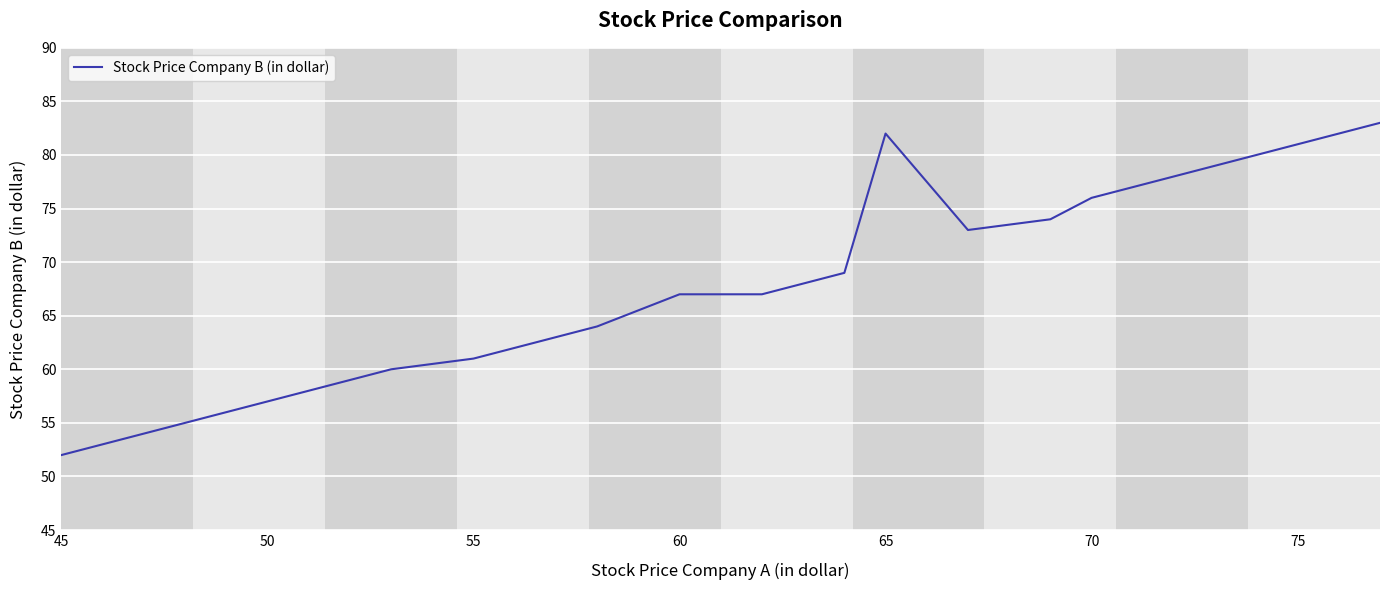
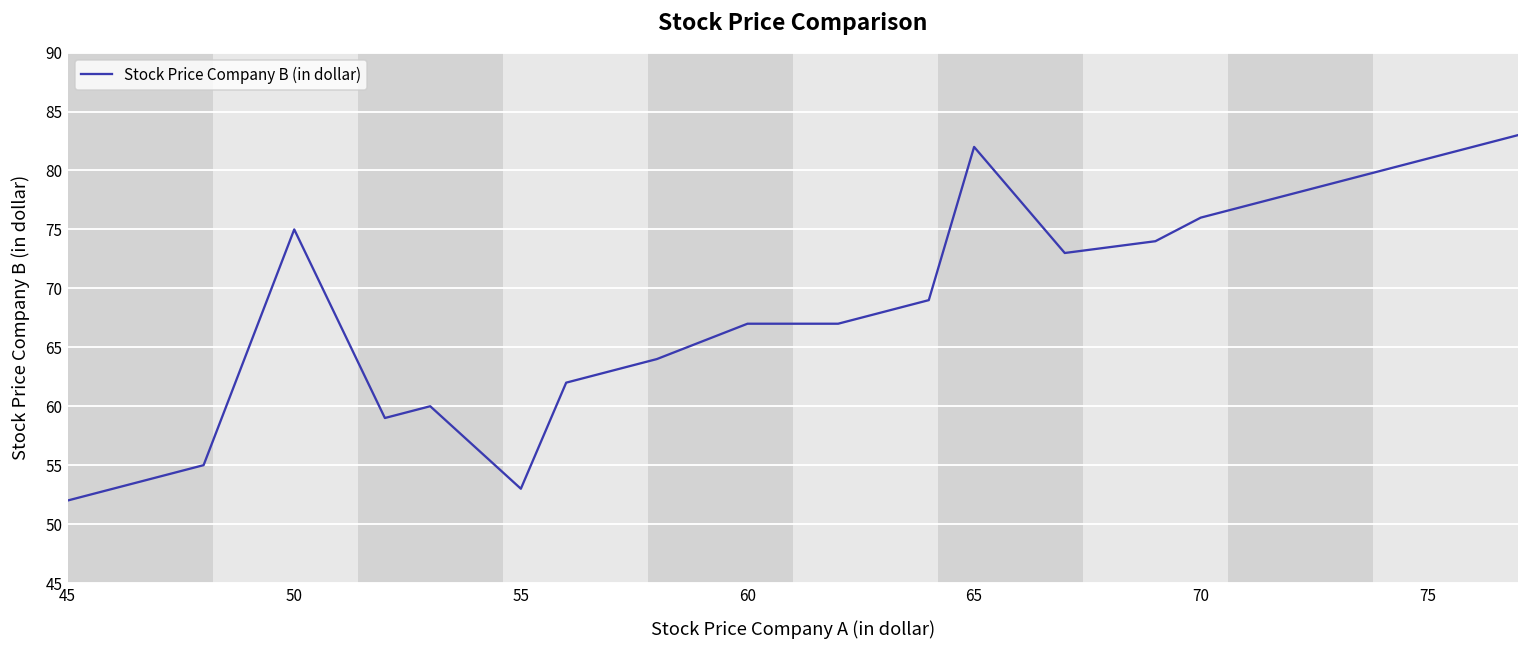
50: 57 -> 75
55: 61 -> 53
